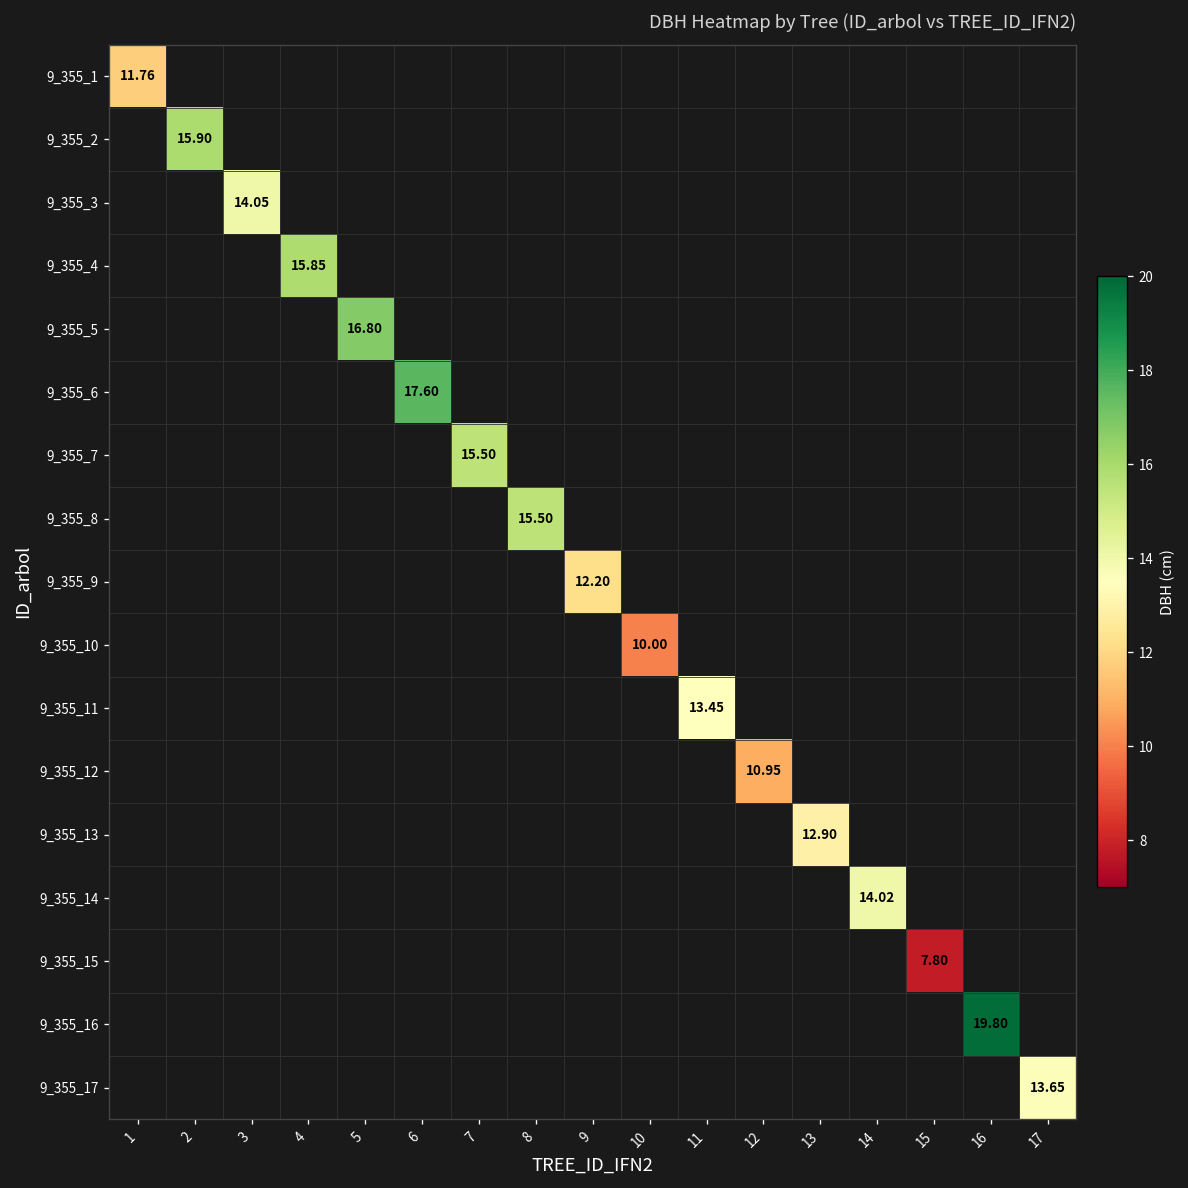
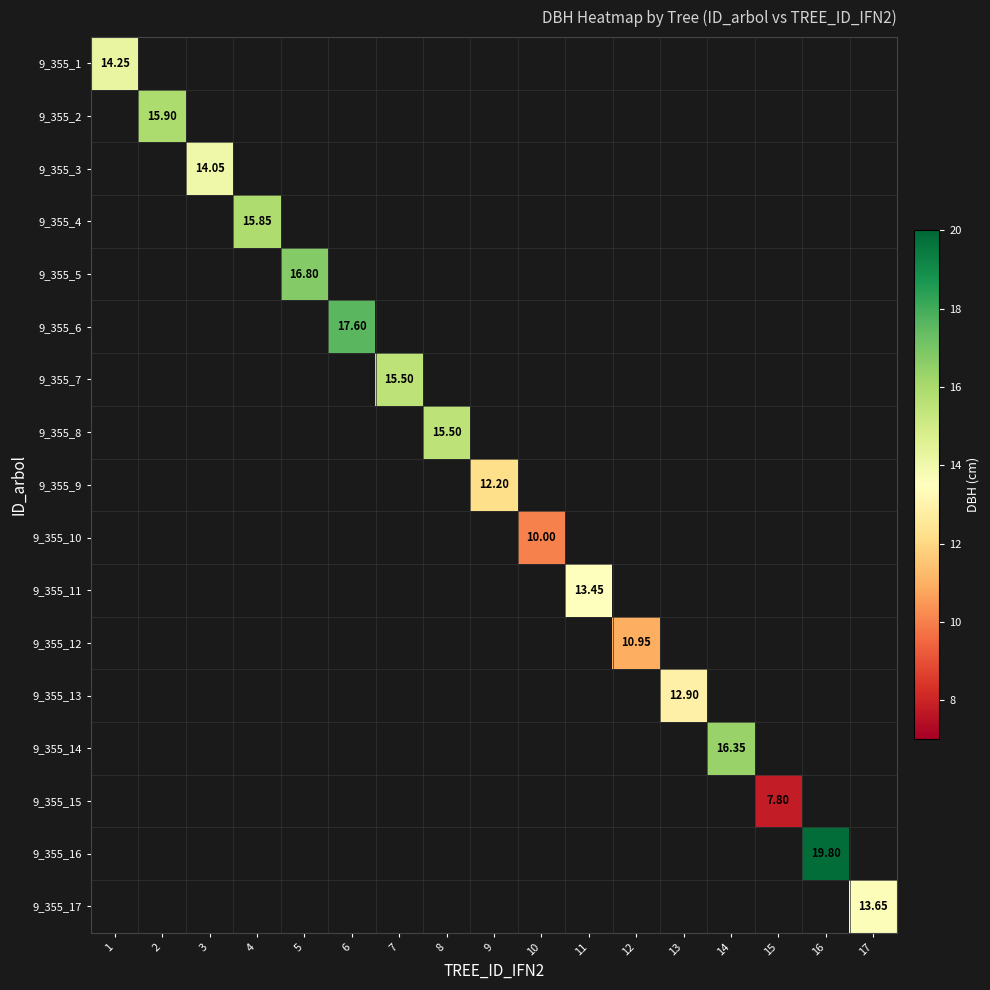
9_355_1, 1: 11.76 -> 14.25
9_355_14, 14: 14.02 -> 16.35
